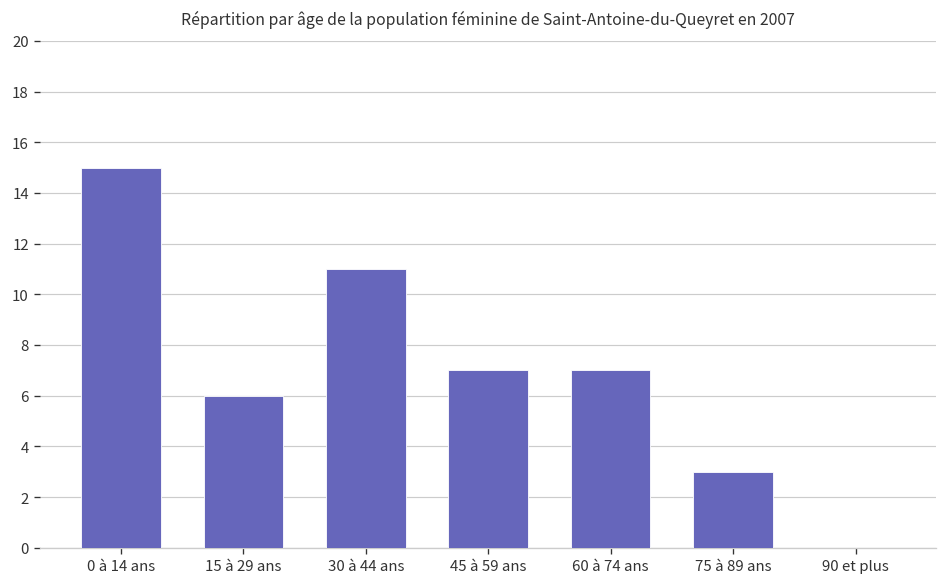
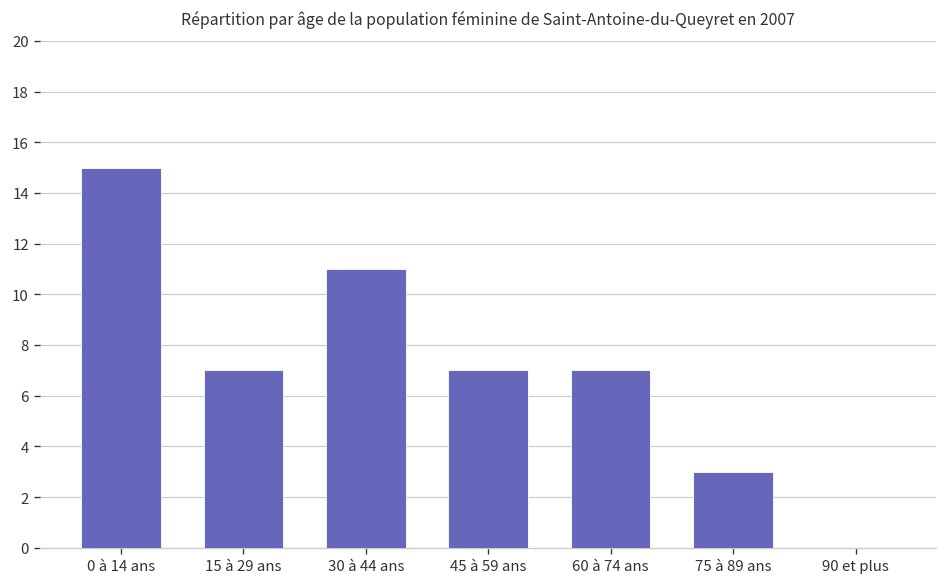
15 à 29 ans: 6 -> 7
